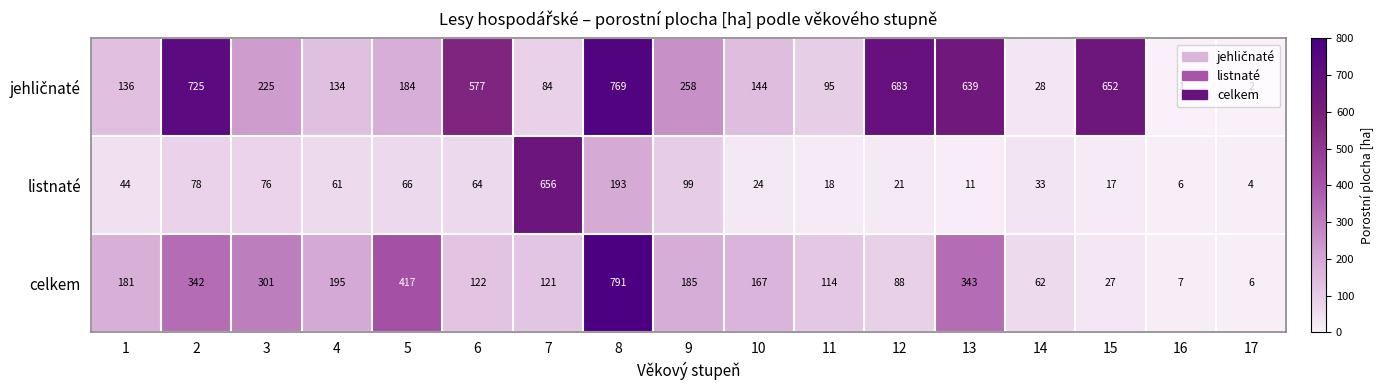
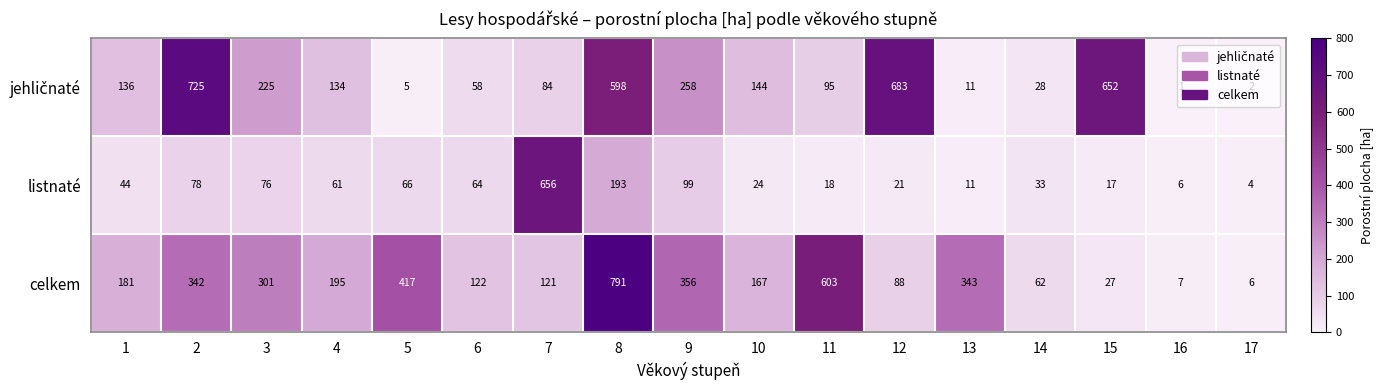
jehličnaté, 5: 184 -> 5
jehličnaté, 6: 577 -> 58
jehličnaté, 8: 769 -> 598
jehličnaté, 13: 639 -> 11
celkem, 9: 185 -> 356
celkem, 11: 114 -> 603
